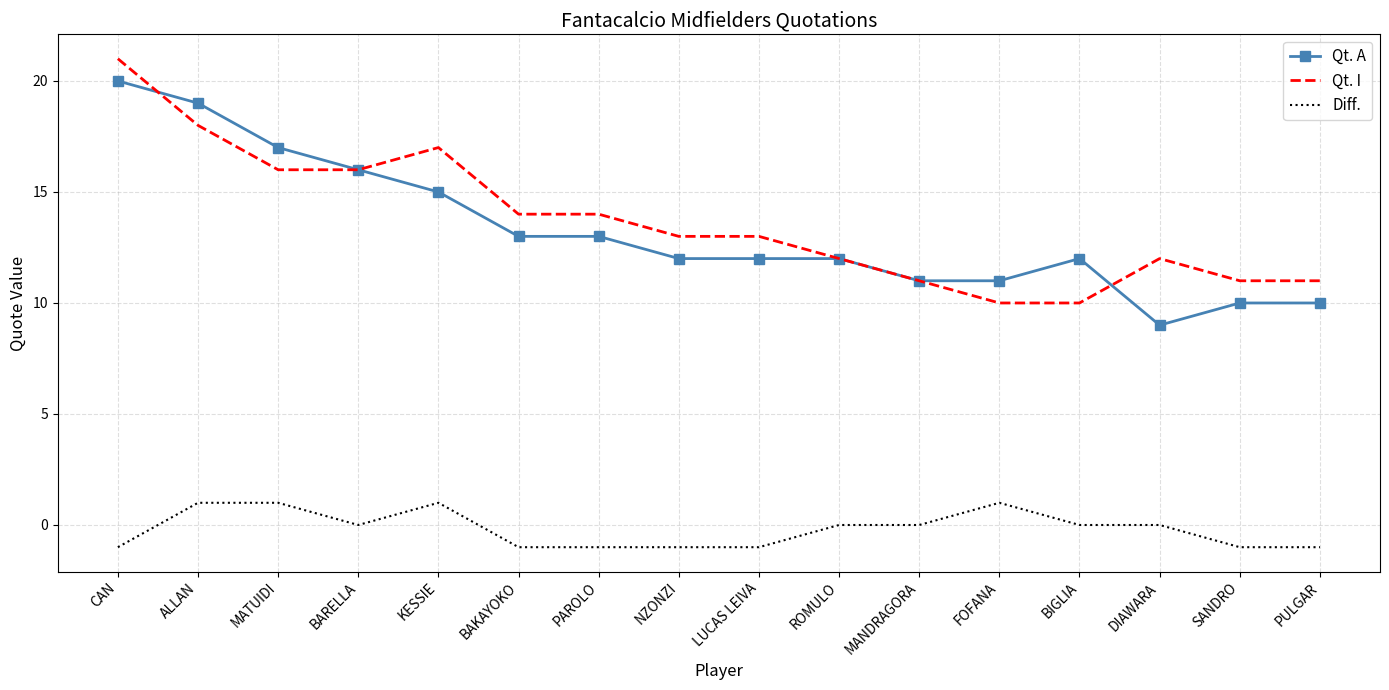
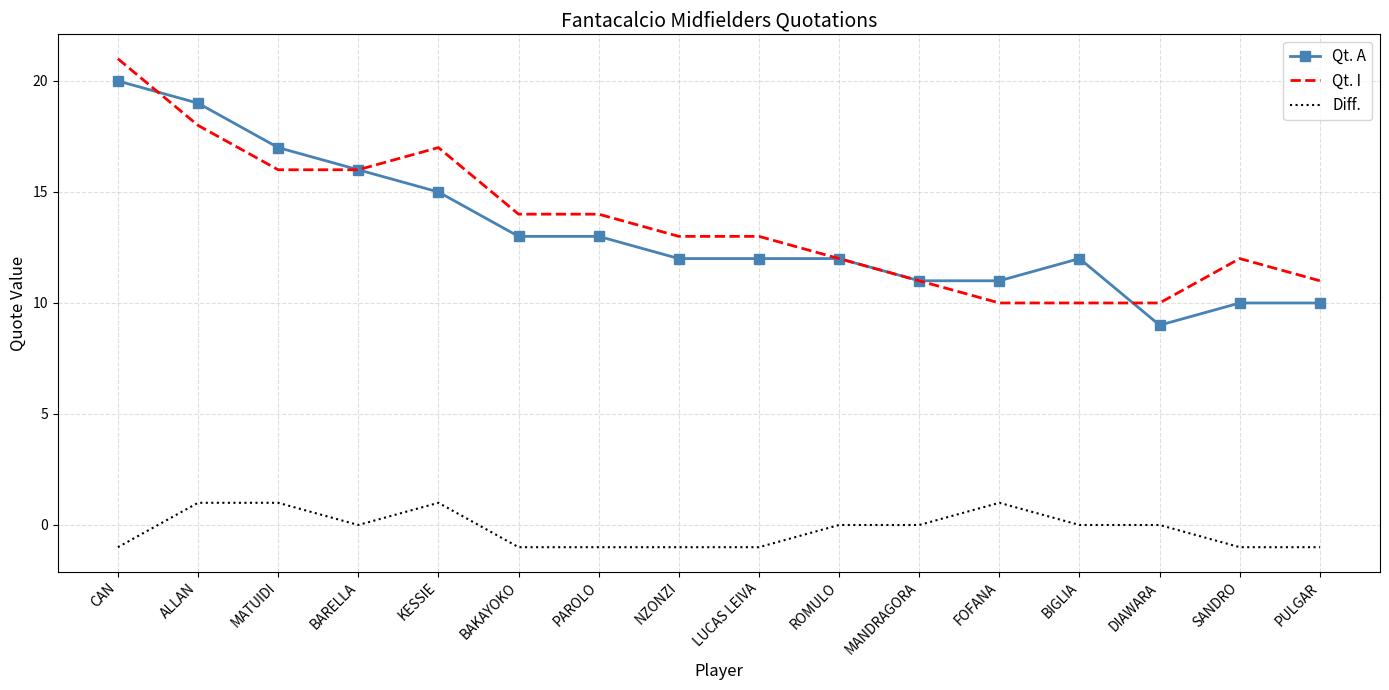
Qt. I, DIAWARA: 12 -> 10
Qt. I, SANDRO: 11 -> 12
